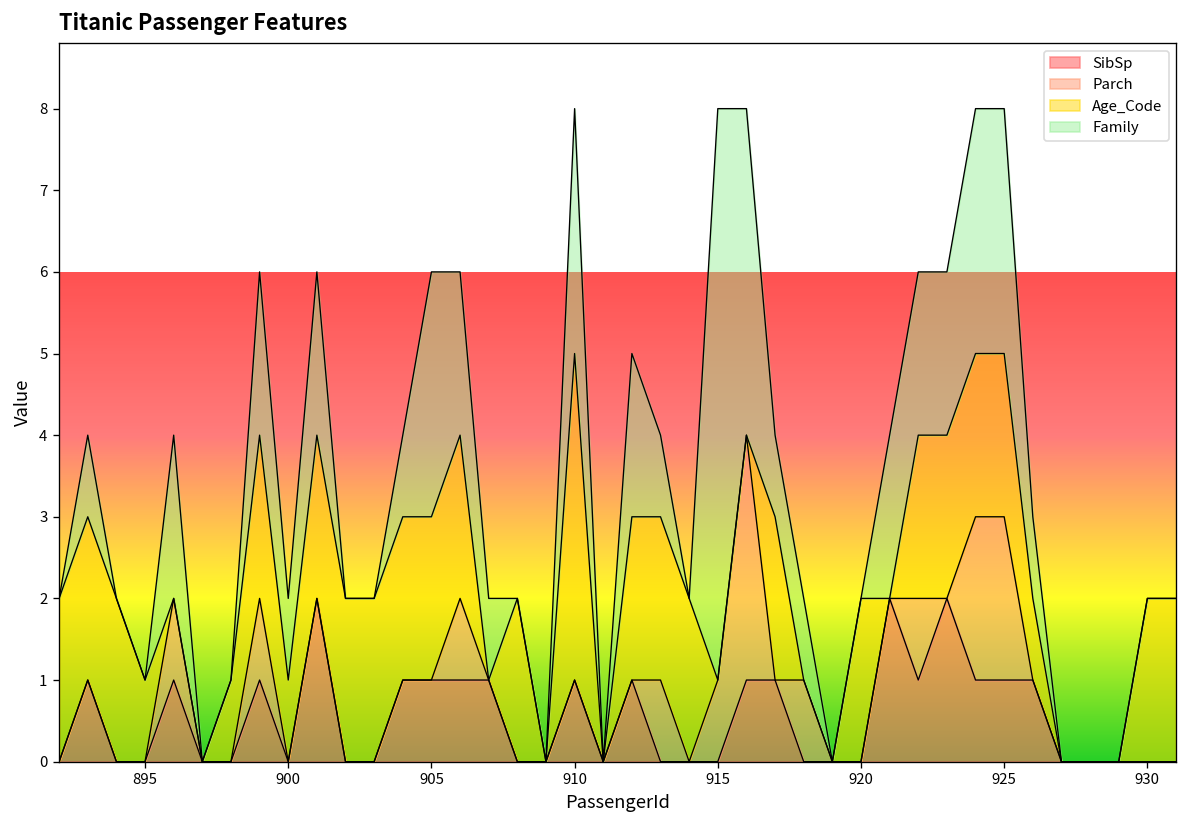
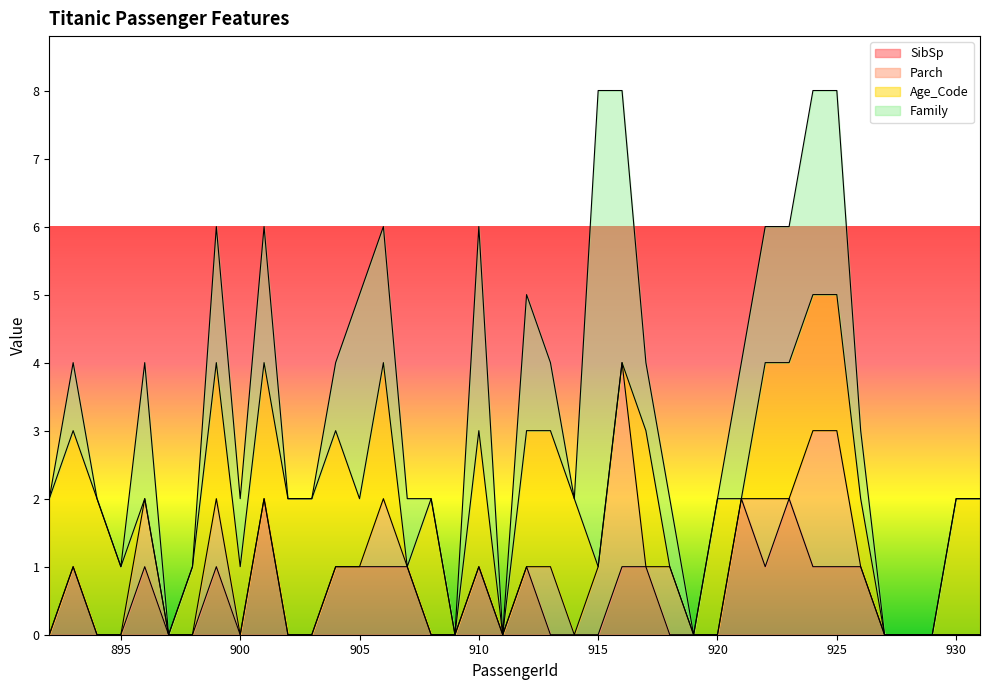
Age_Code, 905: 2 -> 1
Age_Code, 910: 4 -> 2
